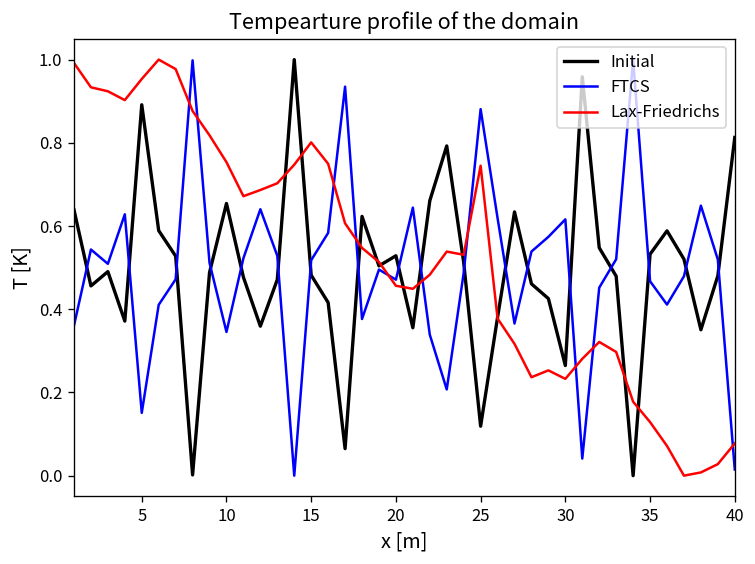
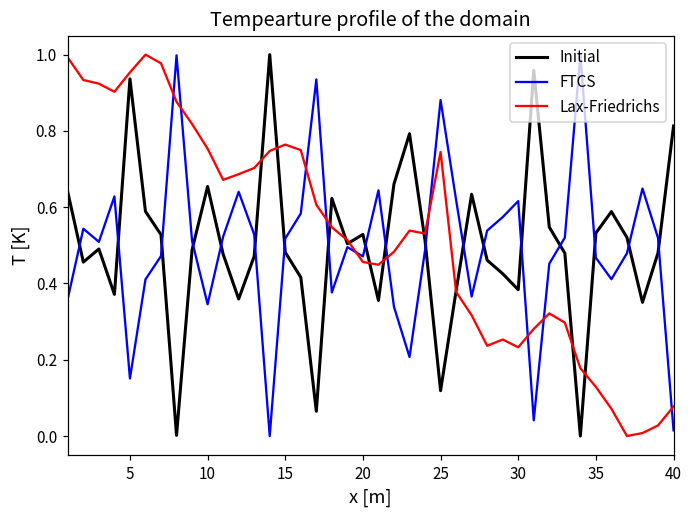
Initial, 5: 0.89 -> 0.94
Lax-Friedrichs, 15: 0.80 -> 0.76
Initial, 30: 0.26 -> 0.38
